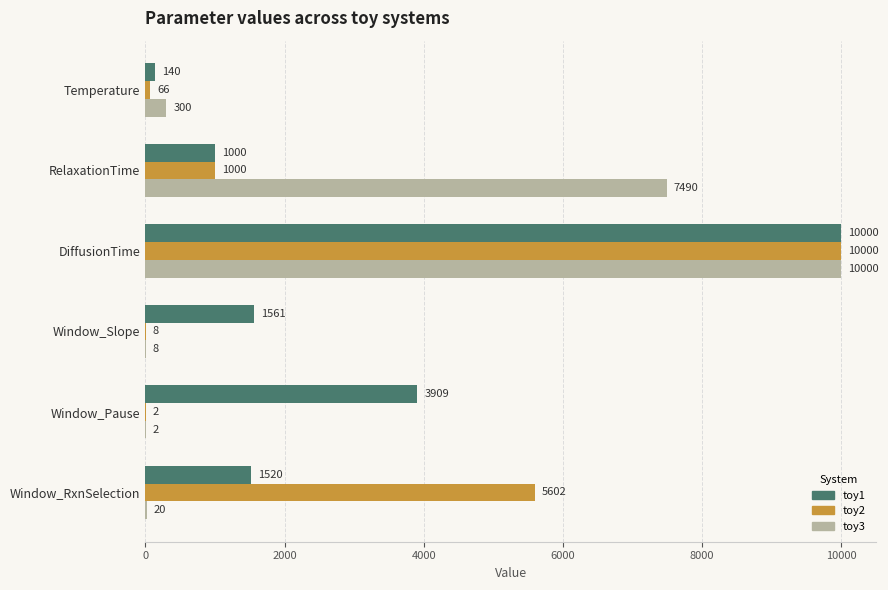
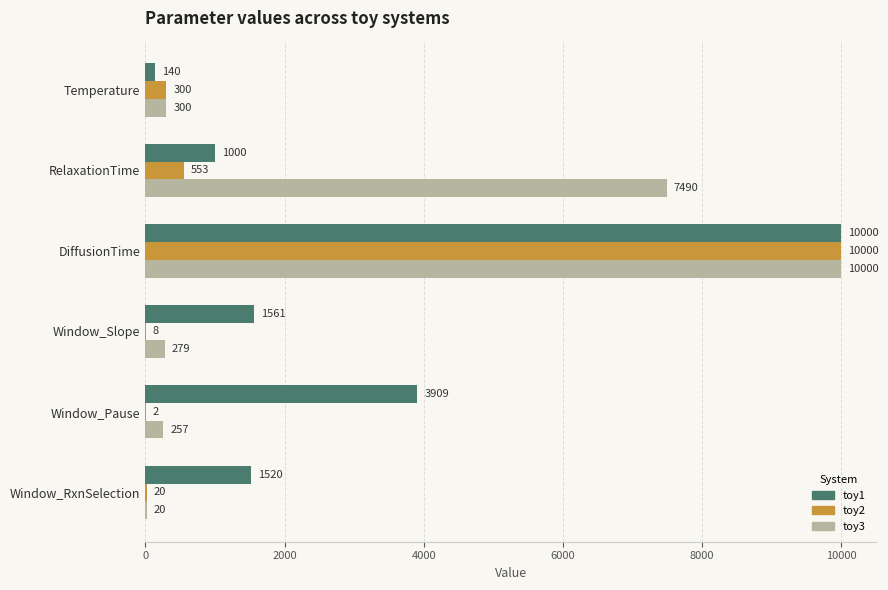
toy2, Temperature: 66 -> 300
toy2, RelaxationTime: 1000 -> 553
toy3, Window_Slope: 8 -> 279
toy3, Window_Pause: 2 -> 257
toy2, Window_RxnSelection: 5602 -> 20
